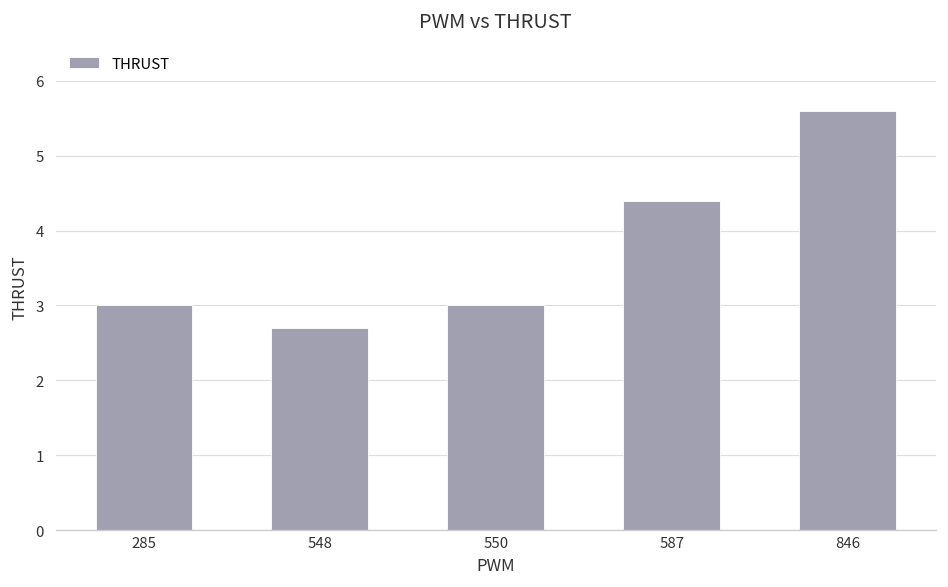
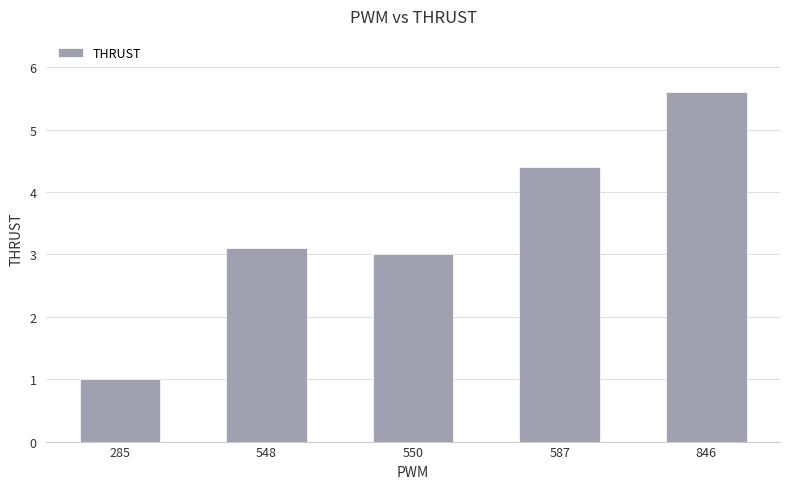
285: 3 -> 1
548: 2.7 -> 3.1
